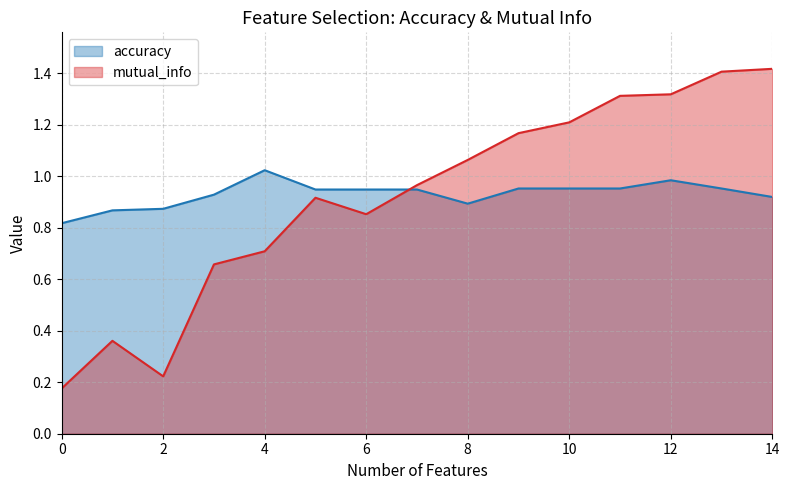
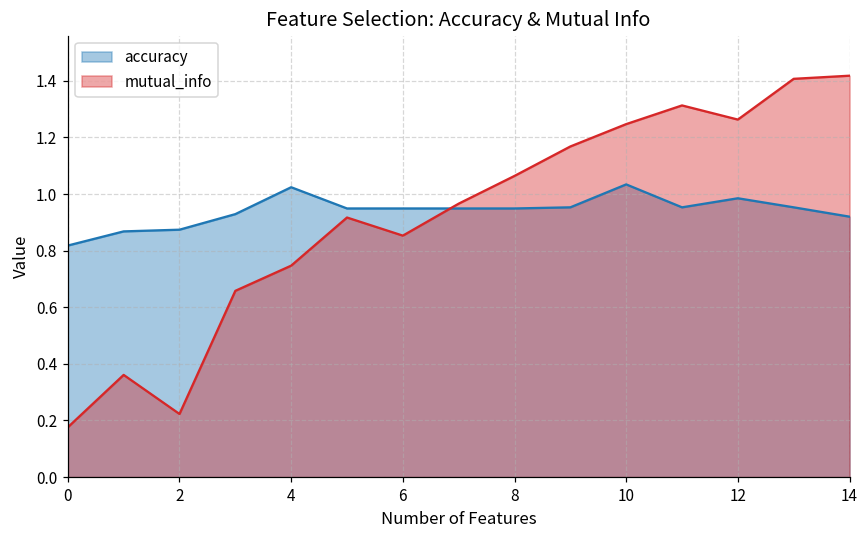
mutual_info, 4: 0.71 -> 0.75
accuracy, 8: 0.89 -> 0.95
accuracy, 10: 0.95 -> 1.03
mutual_info, 10: 1.21 -> 1.25
mutual_info, 12: 1.32 -> 1.26
